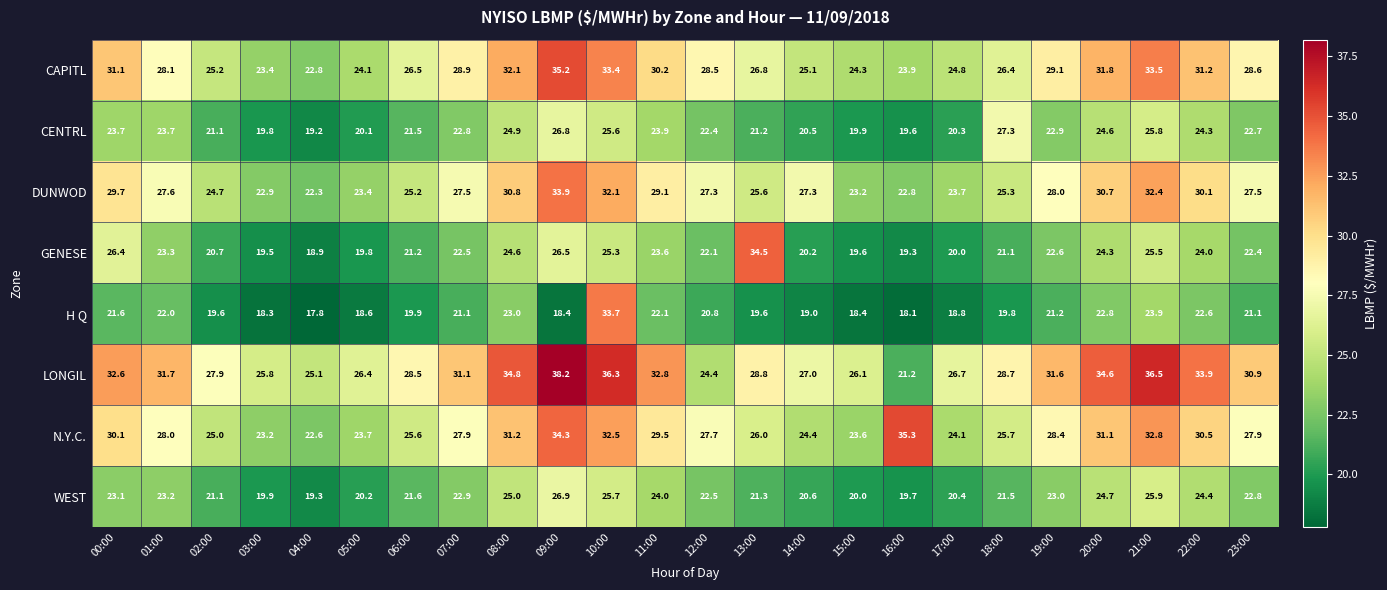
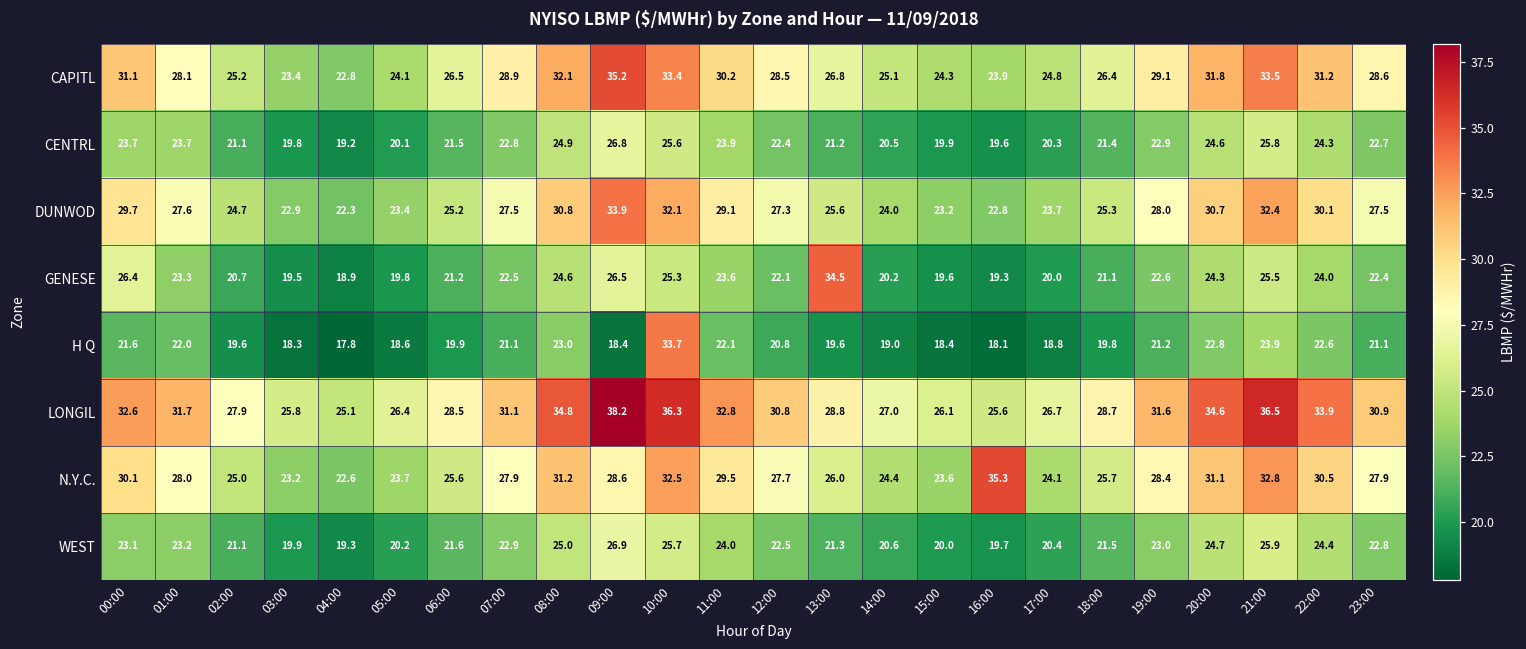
CENTRL, 18:00: 27.3 -> 21.4
DUNWOD, 14:00: 27.3 -> 24.0
LONGIL, 12:00: 24.4 -> 30.8
LONGIL, 16:00: 21.2 -> 25.6
N.Y.C., 09:00: 34.3 -> 28.6
